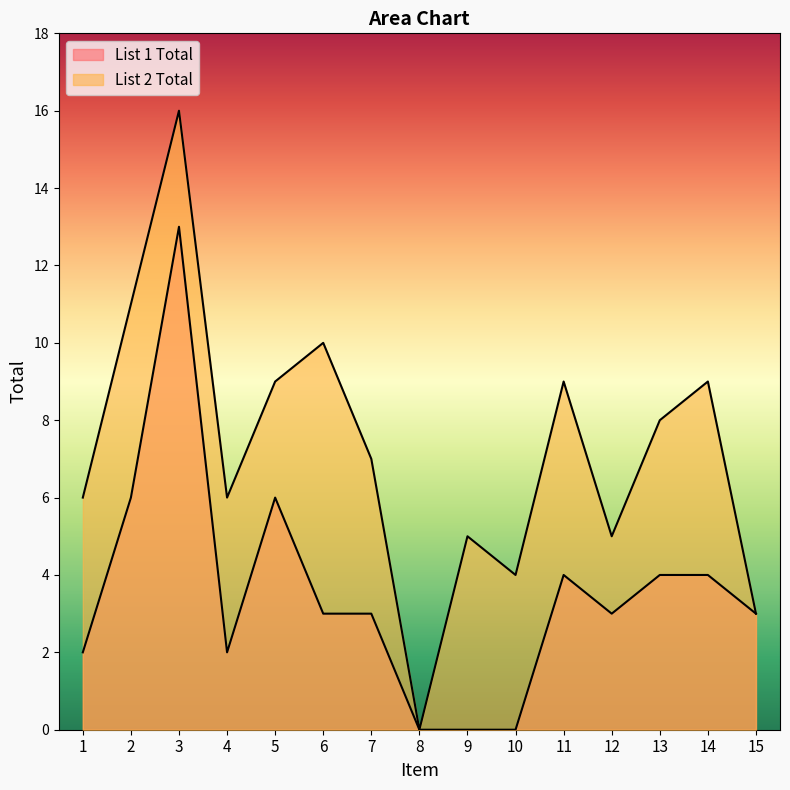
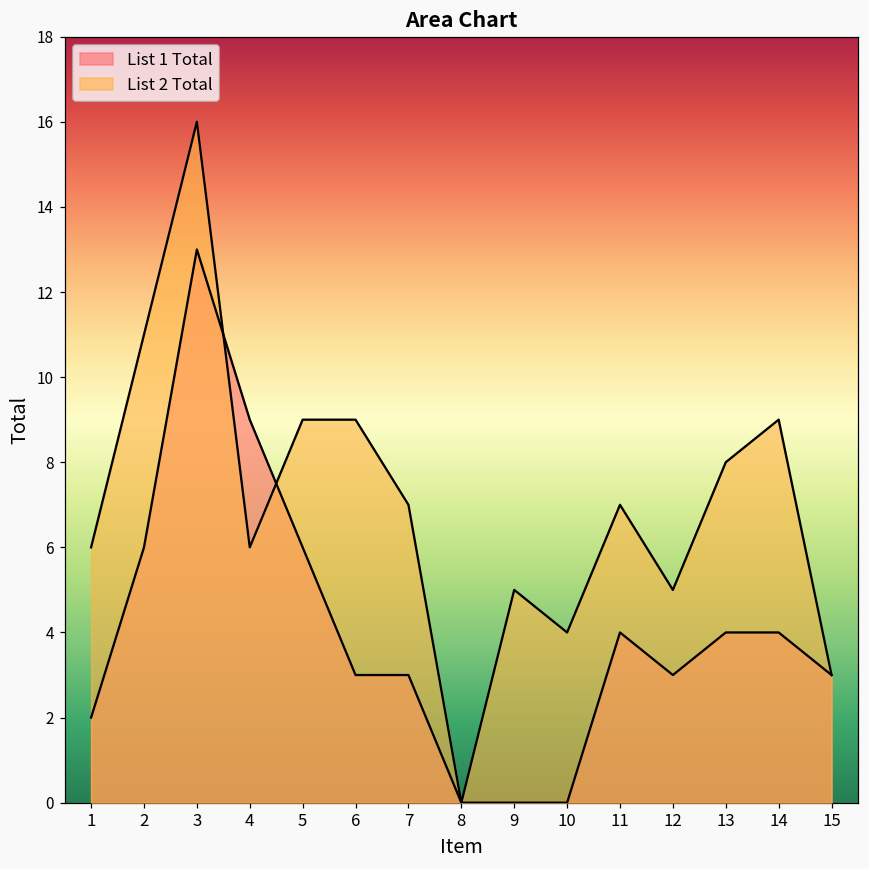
List 1 Total, 4: 2 -> 9
List 2 Total, 6: 10 -> 9
List 2 Total, 11: 9 -> 7
